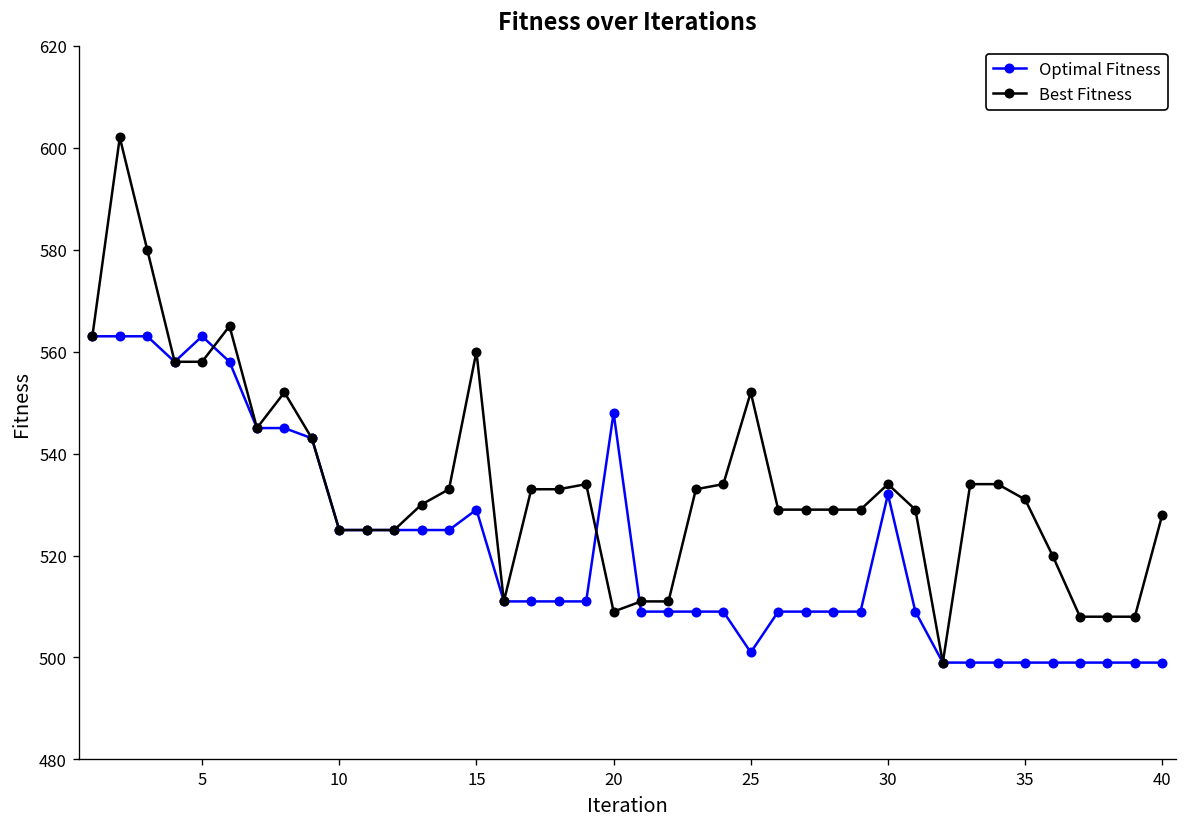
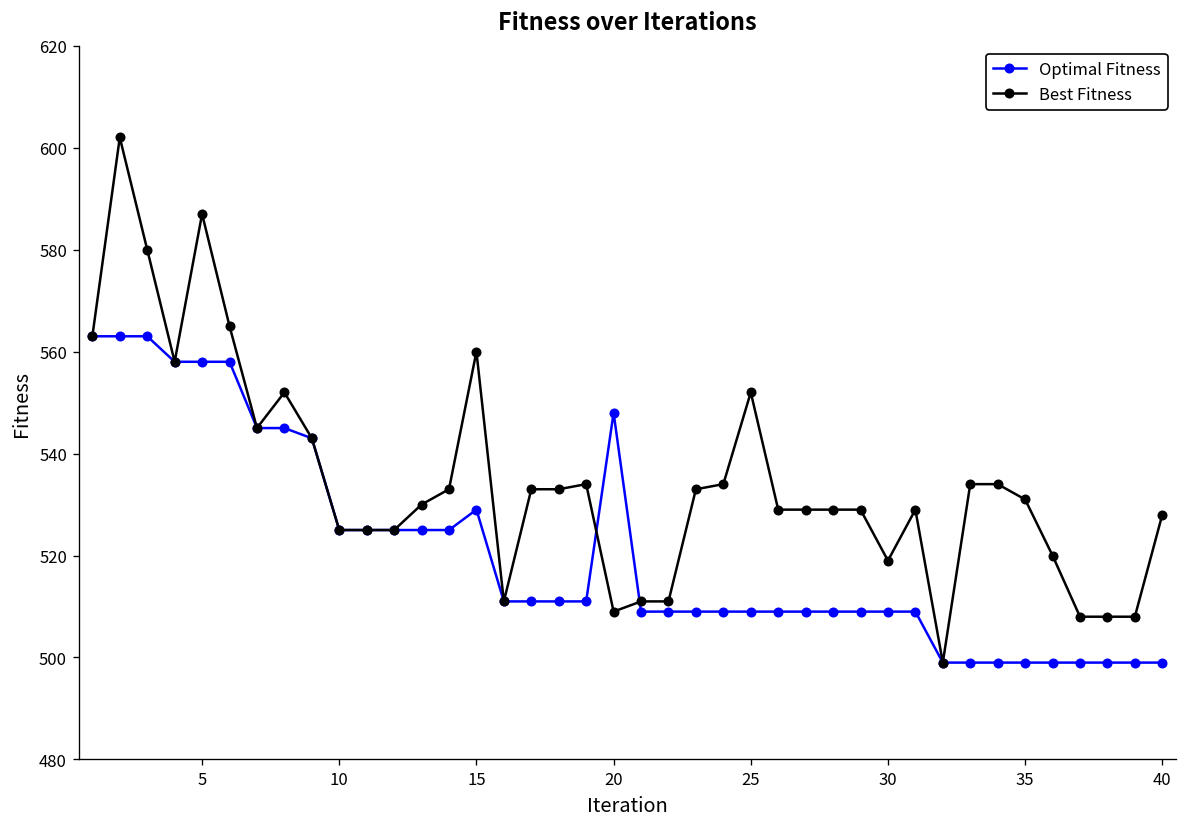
Optimal Fitness, 5: 563 -> 558
Best Fitness, 5: 558 -> 587
Optimal Fitness, 25: 501 -> 509
Optimal Fitness, 30: 532 -> 509
Best Fitness, 30: 534 -> 519
